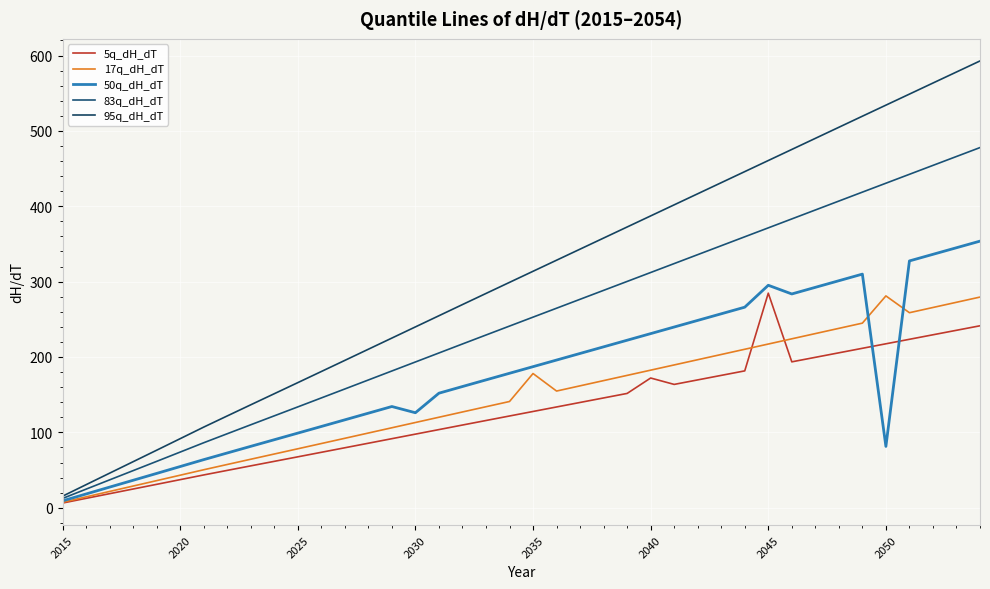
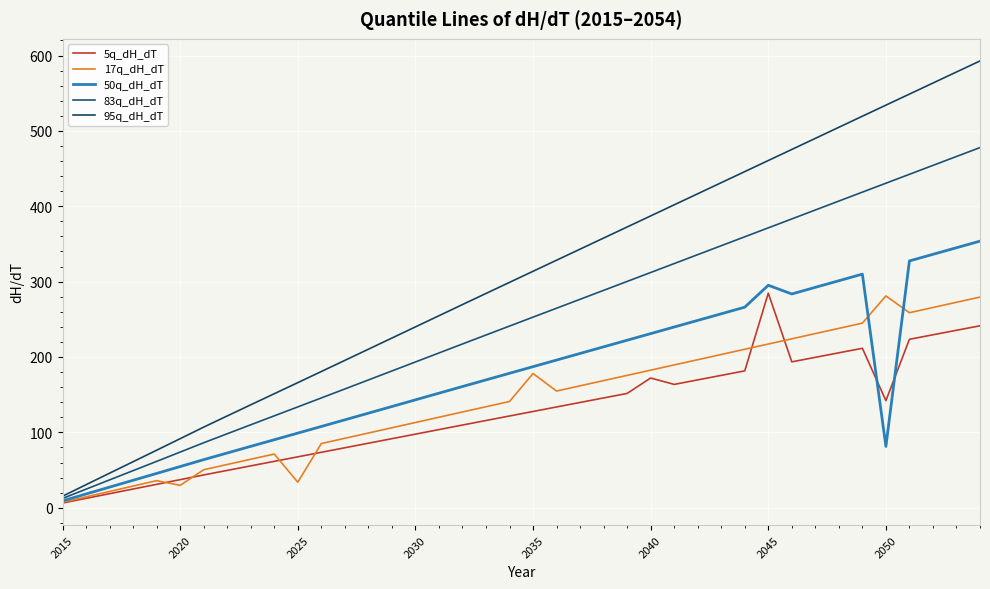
17q_dH_dT, 2020: 40 -> 30
17q_dH_dT, 2025: 80 -> 30
50q_dH_dT, 2030: 130 -> 140
5q_dH_dT, 2050: 220 -> 140
